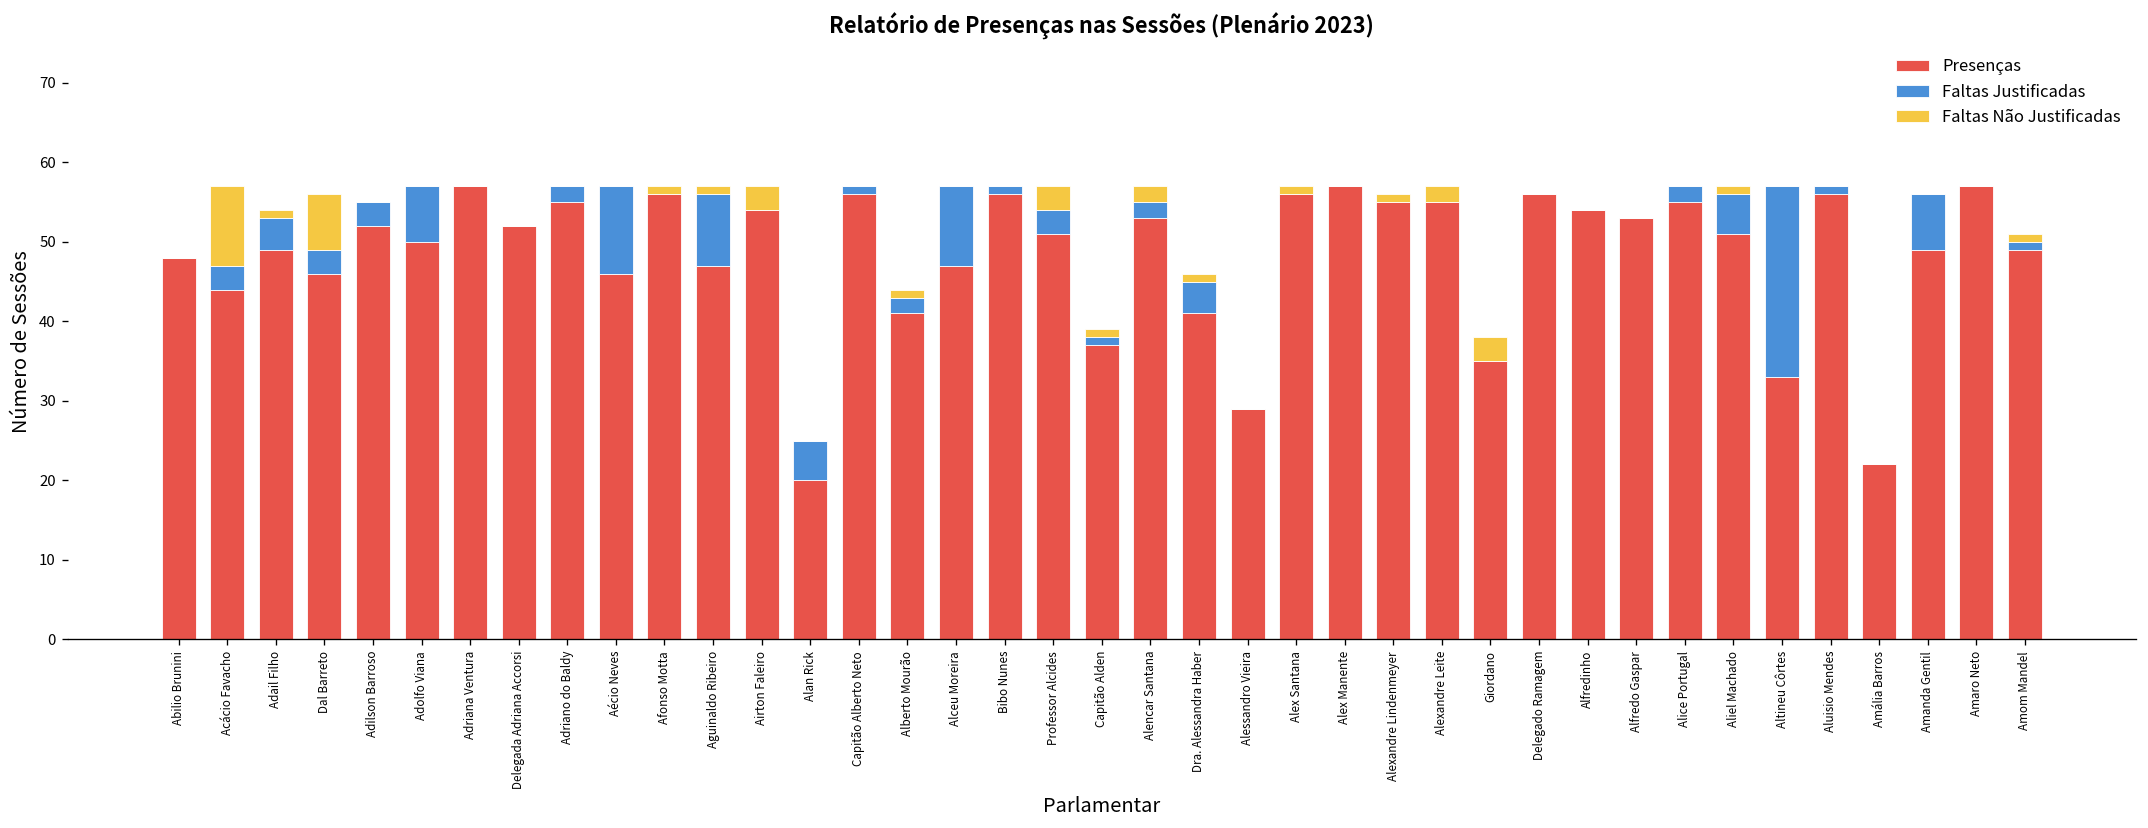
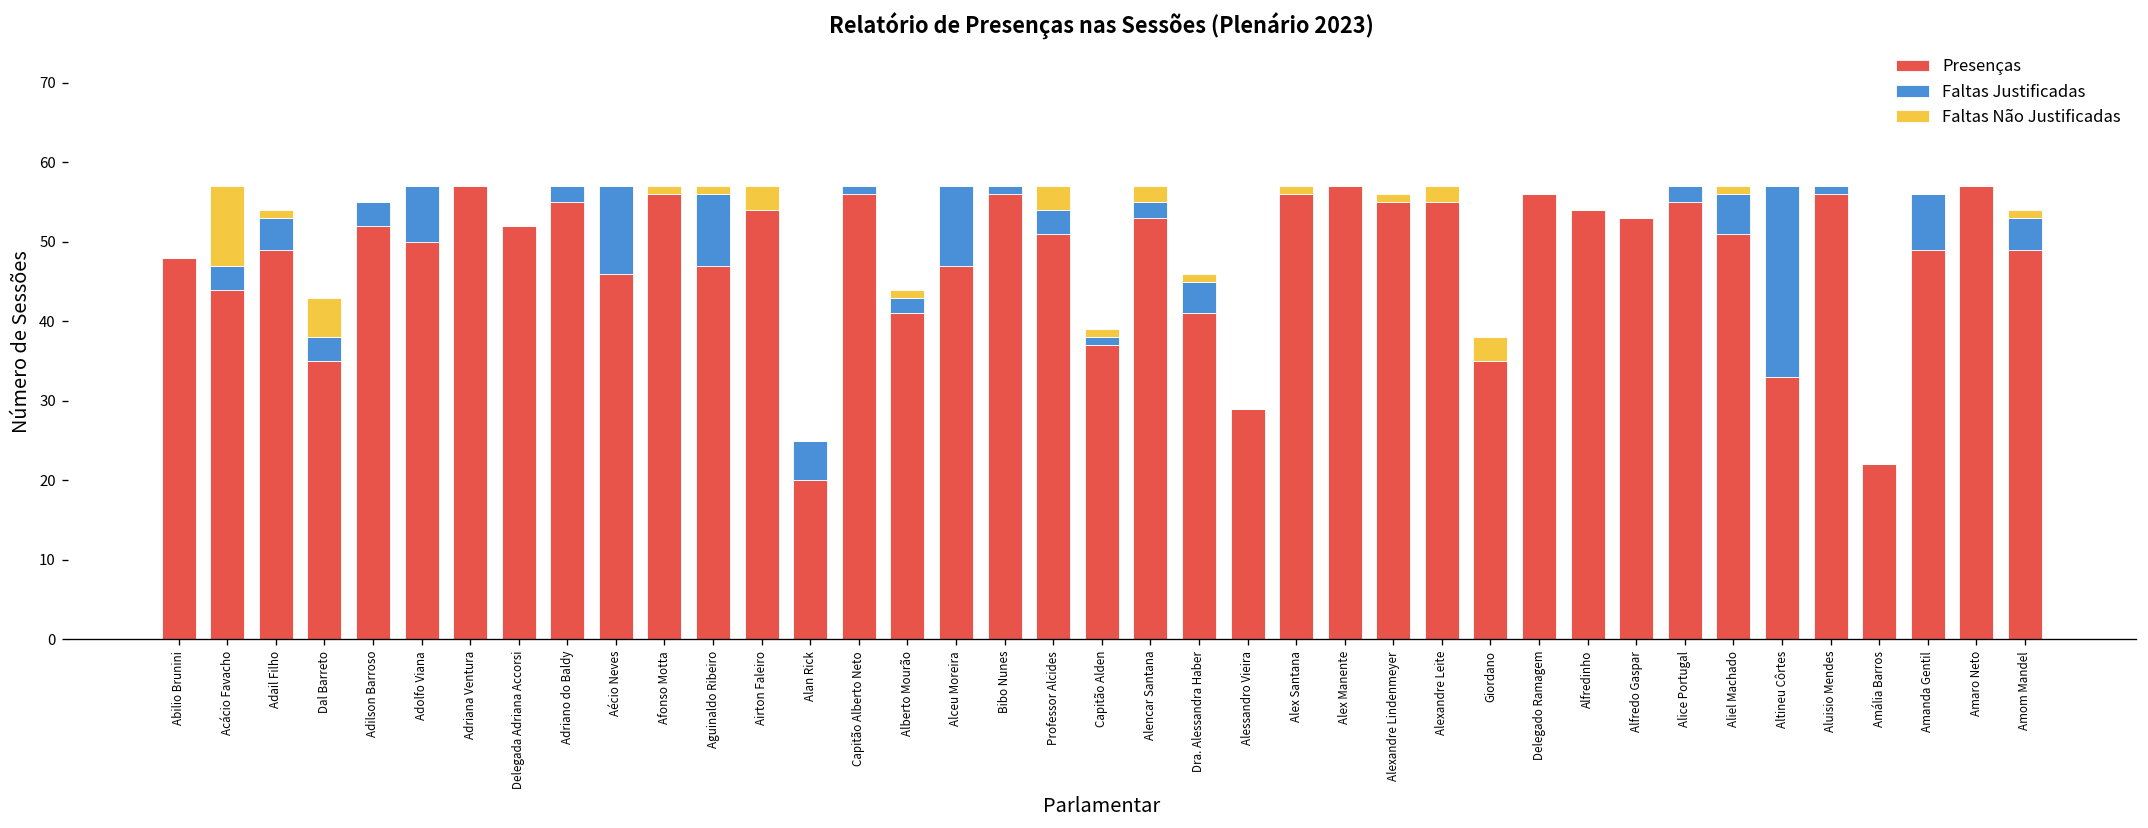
Presenças, Dal Barreto: 46 -> 35
Faltas Não Justificadas, Dal Barreto: 7 -> 5
Faltas Justificadas, Amom Mandel: 1 -> 4
